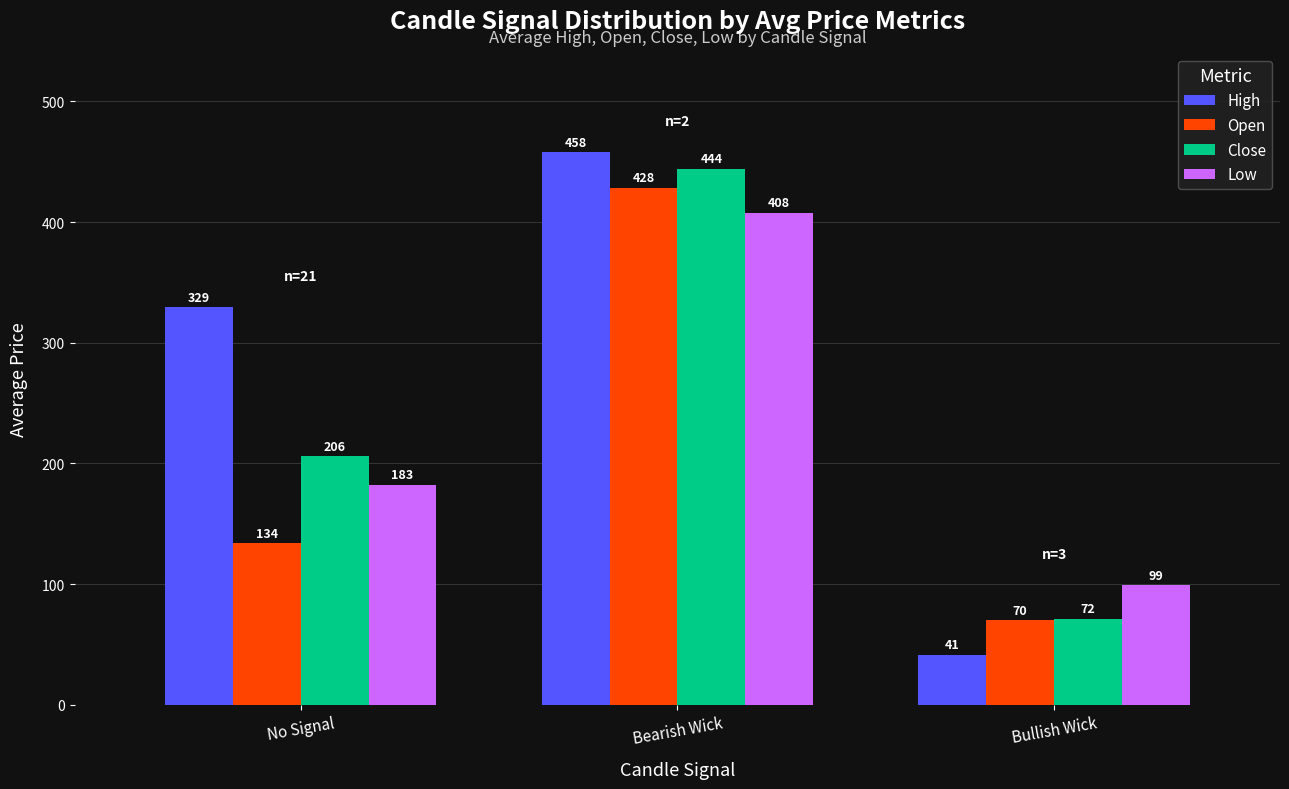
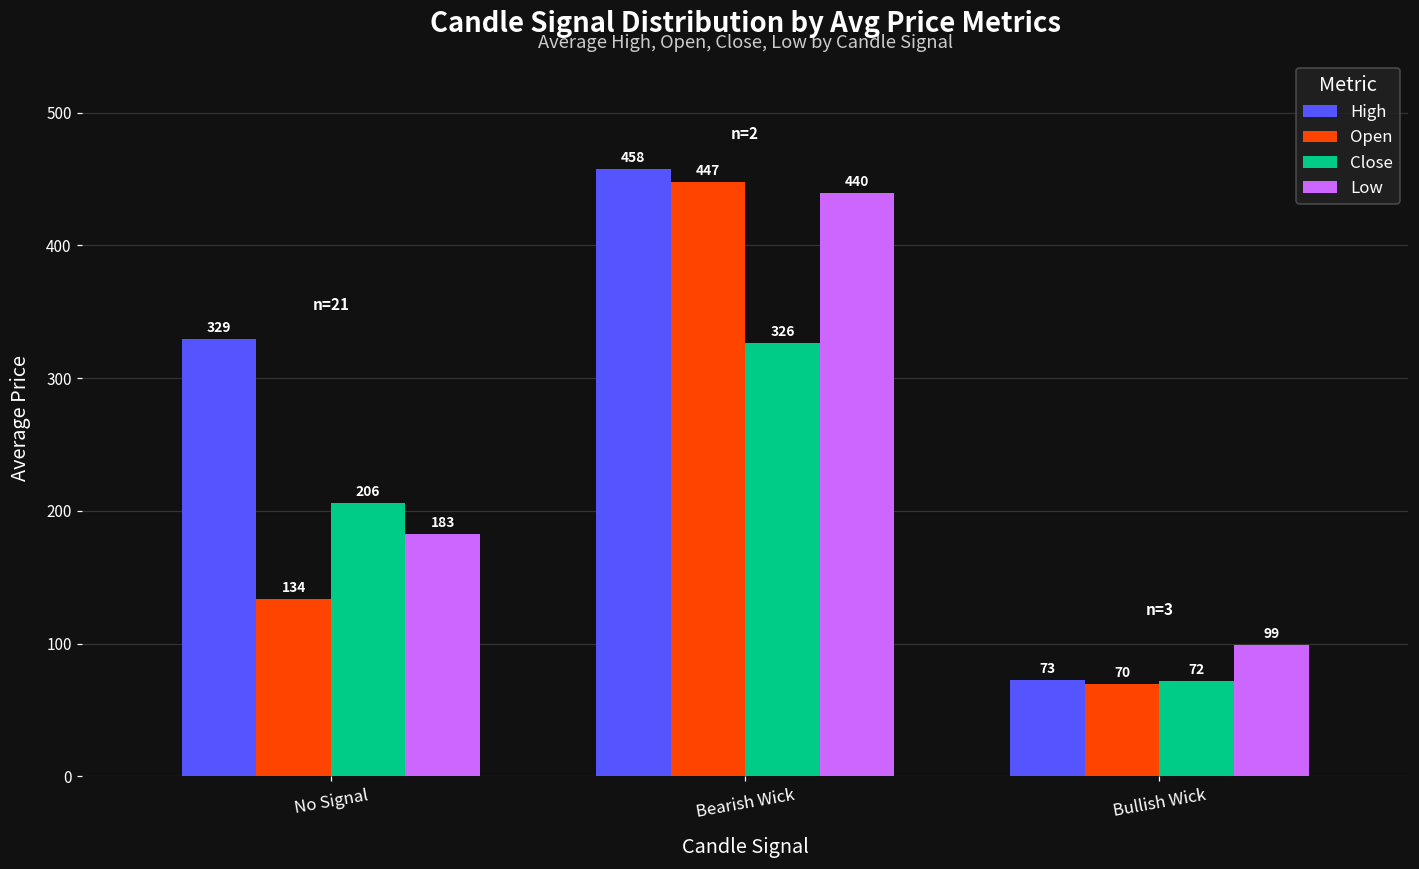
Open, Bearish Wick: 428 -> 447
Close, Bearish Wick: 444 -> 326
Low, Bearish Wick: 408 -> 440
High, Bullish Wick: 41 -> 73
